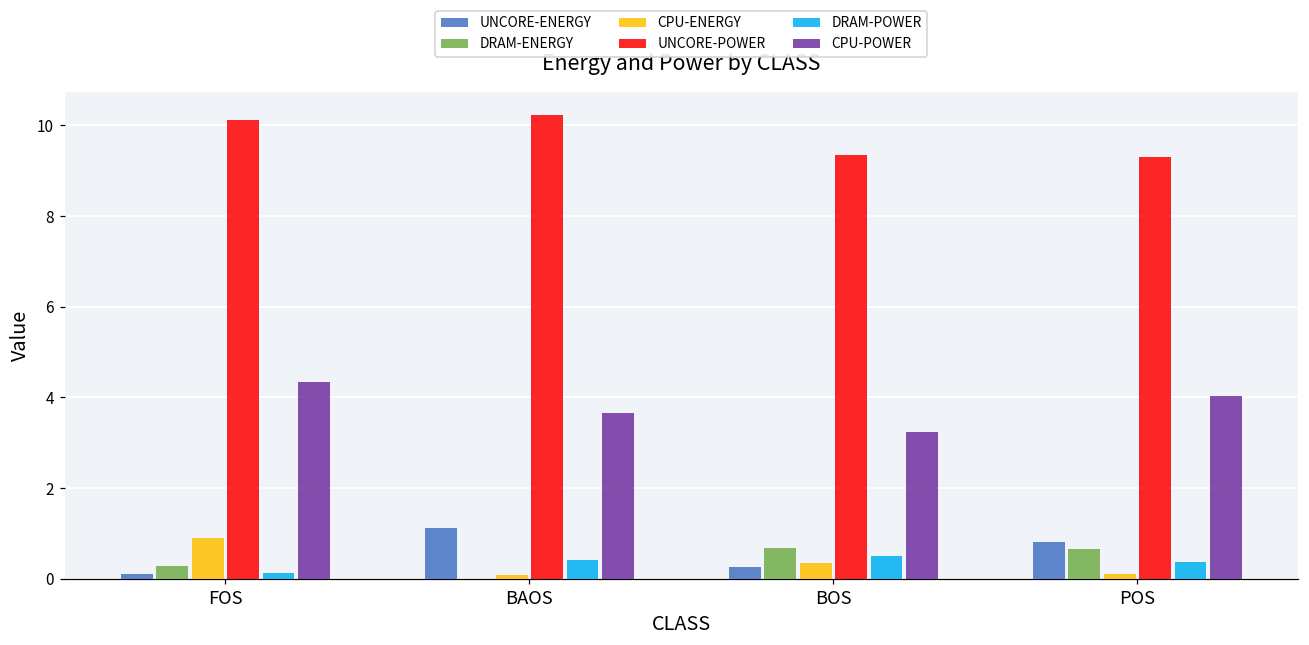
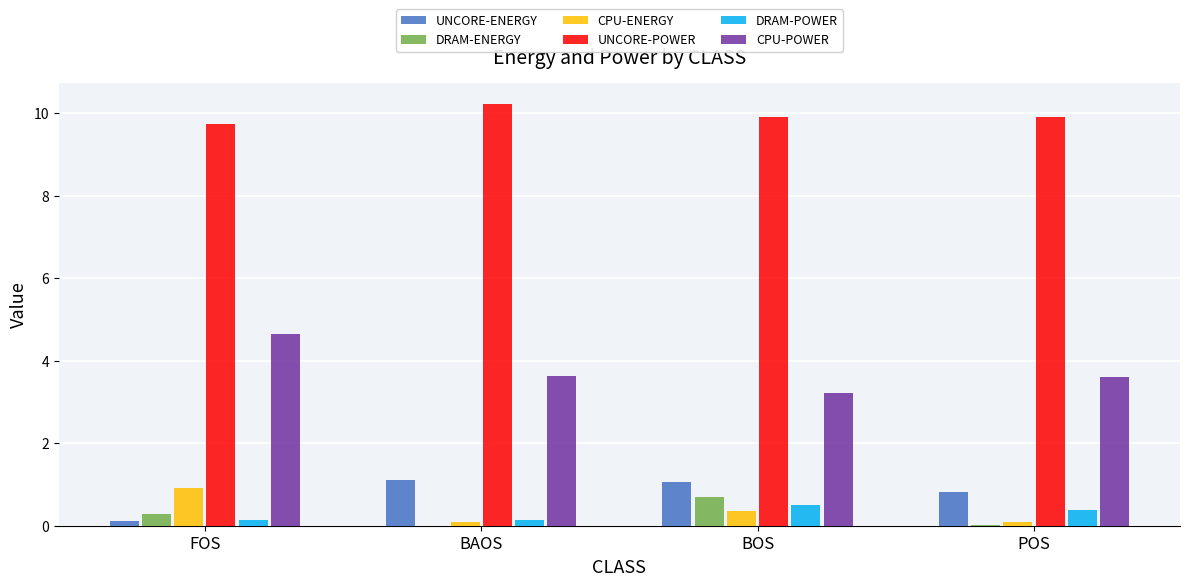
UNCORE-POWER, FOS: 10.1 -> 9.7
CPU-POWER, FOS: 4.3 -> 4.6
DRAM-POWER, BAOS: 0.4 -> 0.1
UNCORE-ENERGY, BOS: 0.3 -> 1.1
UNCORE-POWER, BOS: 9.3 -> 9.9
DRAM-ENERGY, POS: 0.7 -> 0.0
UNCORE-POWER, POS: 9.3 -> 9.9
CPU-POWER, POS: 4.0 -> 3.6
